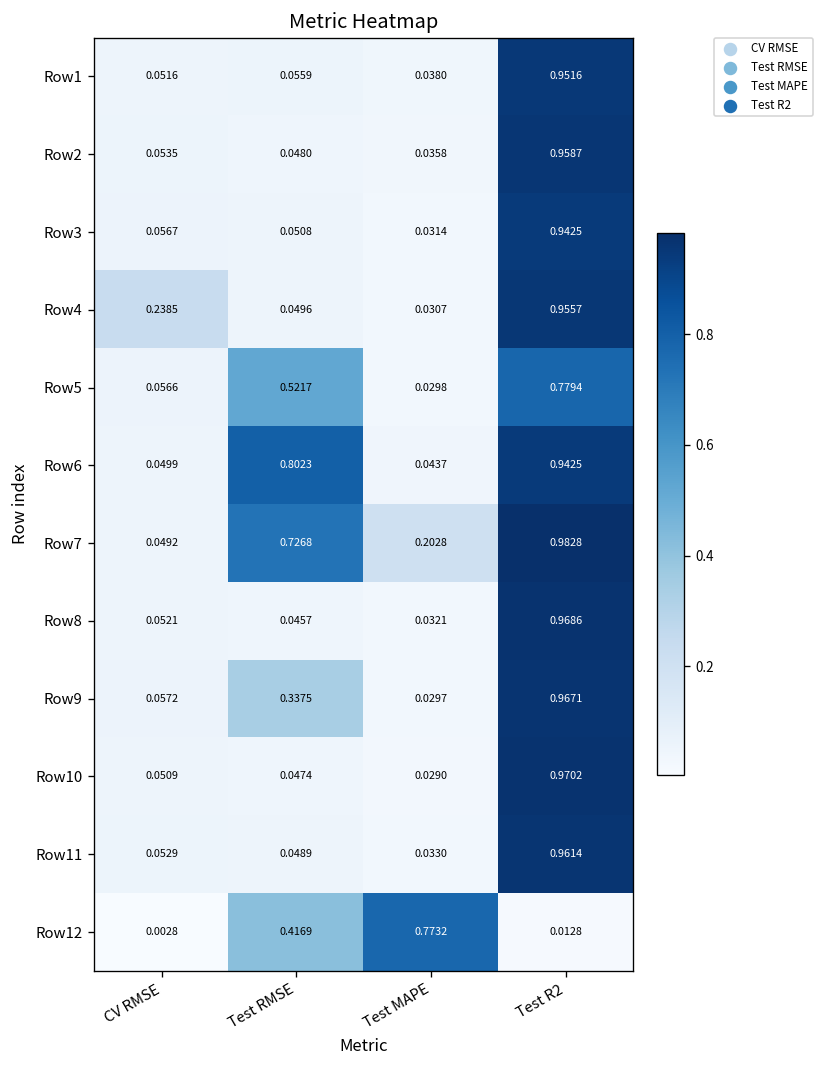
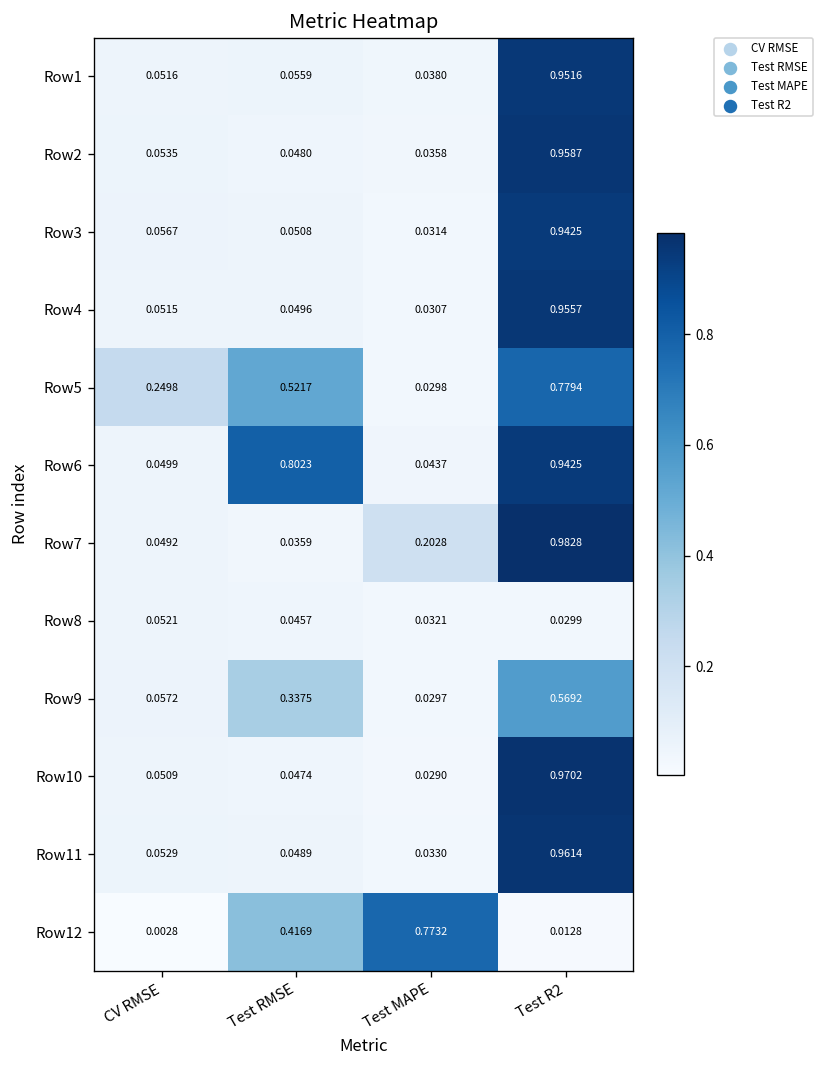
Row4, CV RMSE: 0.2385 -> 0.0515
Row5, CV RMSE: 0.0566 -> 0.2498
Row7, Test RMSE: 0.7268 -> 0.0359
Row8, Test R2: 0.9686 -> 0.0299
Row9, Test R2: 0.9671 -> 0.5692
